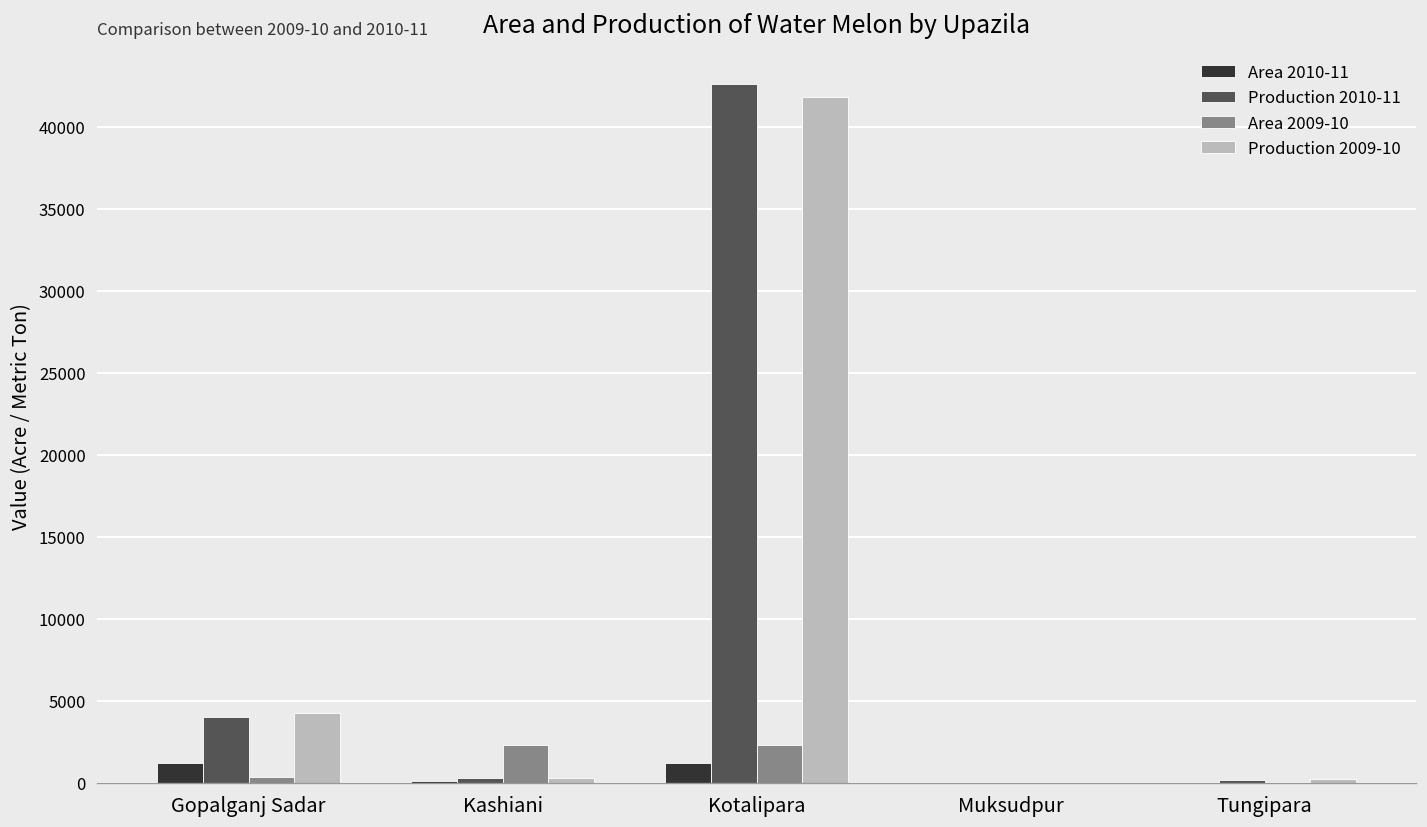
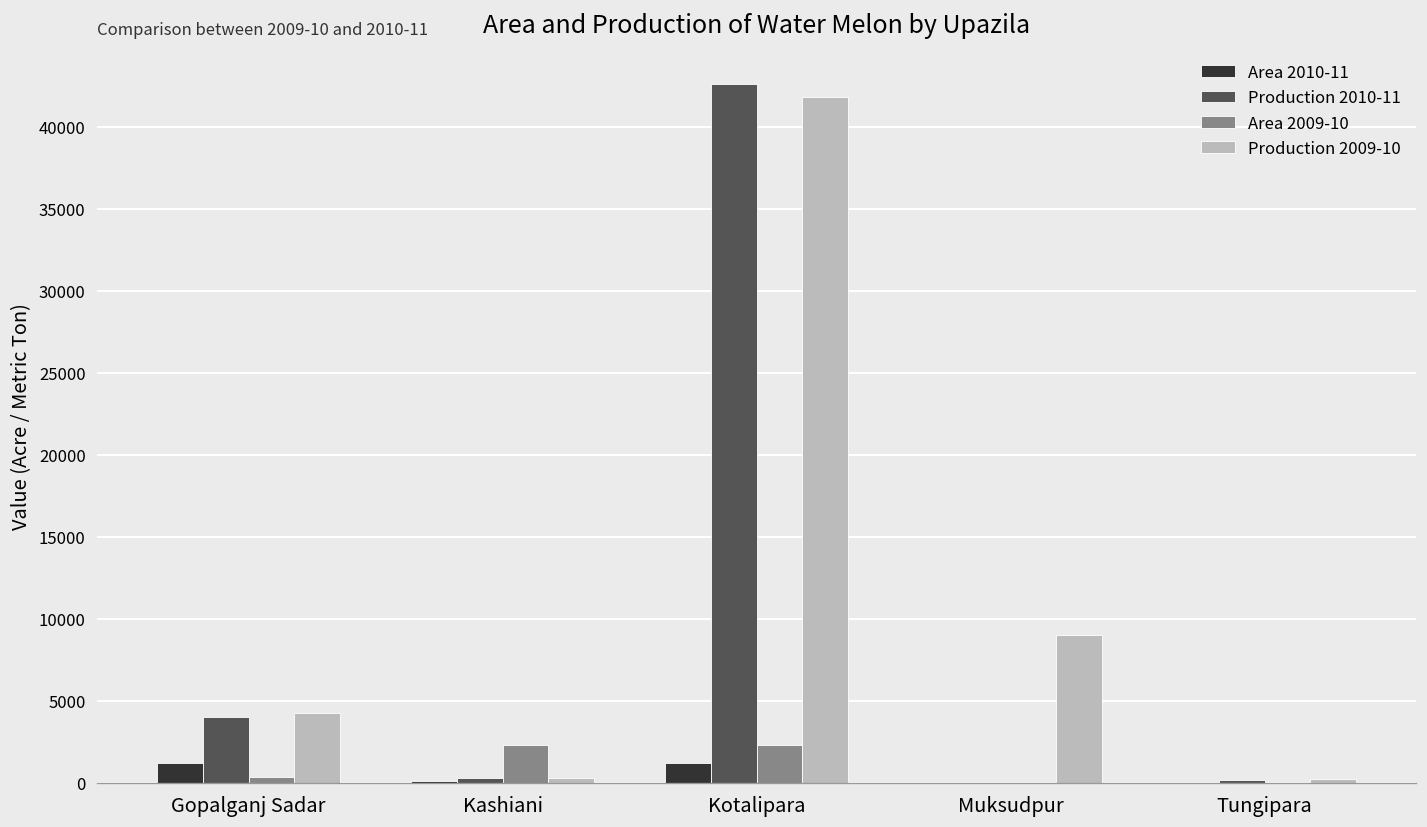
Production 2009-10, Muksudpur: 0 -> 9000
